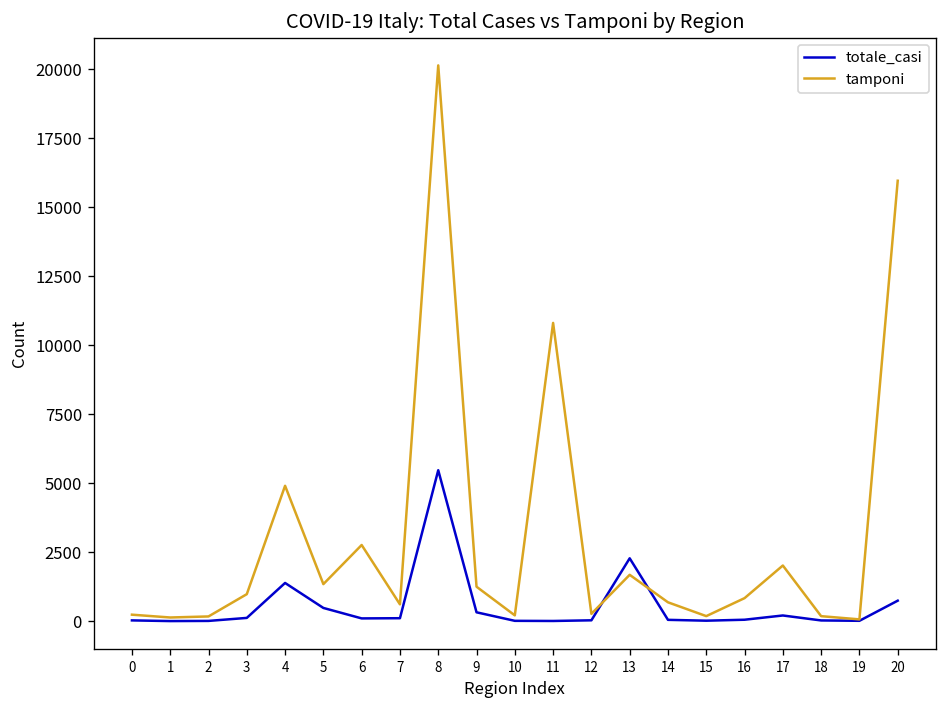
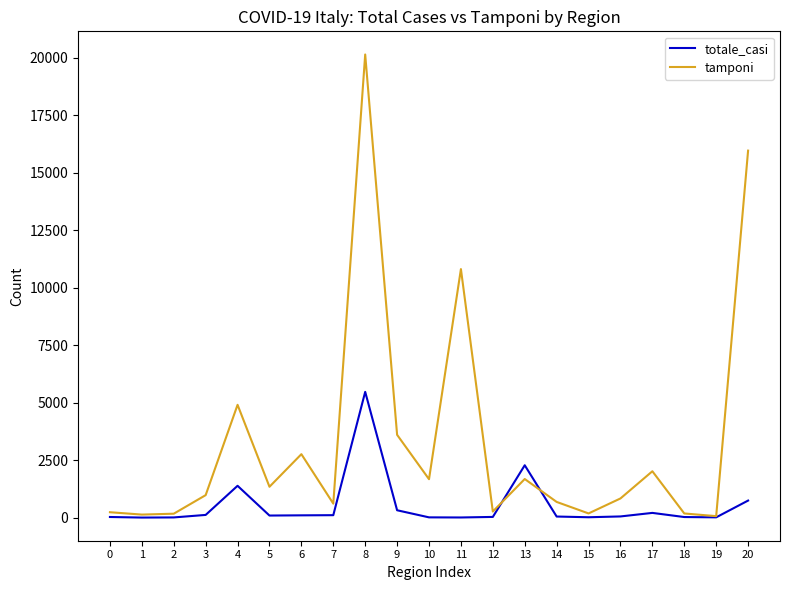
totale_casi, 5: 500 -> 100
tamponi, 9: 1300 -> 3600
tamponi, 10: 200 -> 1700
